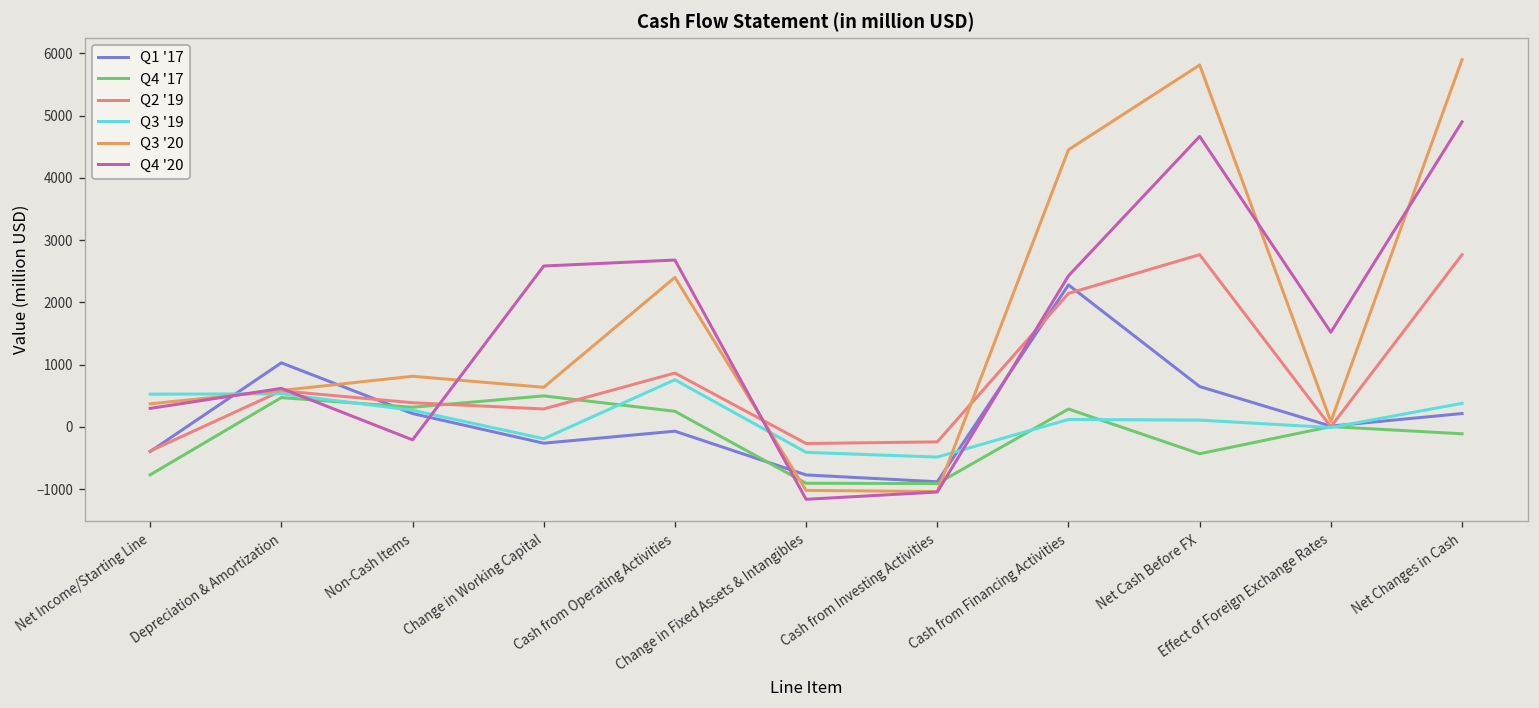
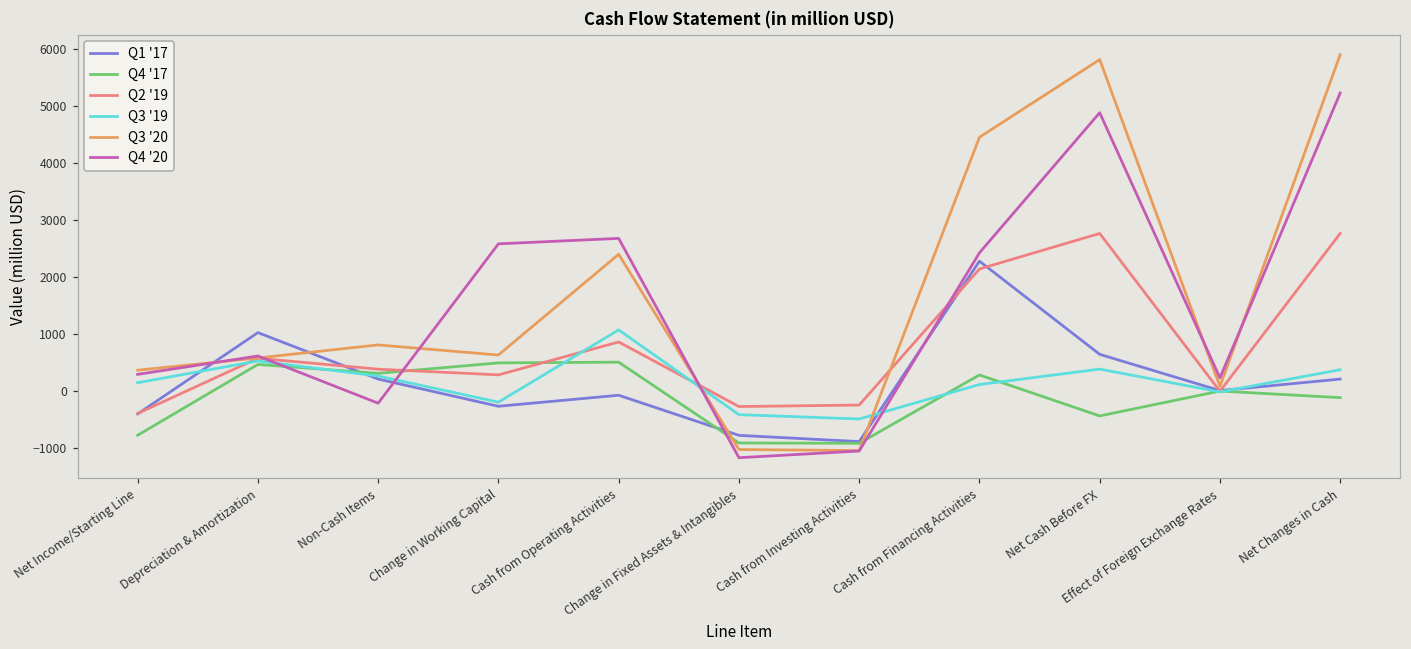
Q3 '19, Net Income/Starting Line: 500 -> 100
Q4 '17, Cash from Operating Activities: 200 -> 500
Q3 '19, Cash from Operating Activities: 800 -> 1100
Q3 '19, Net Cash Before FX: 100 -> 400
Q4 '20, Net Cash Before FX: 4700 -> 4900
Q4 '20, Effect of Foreign Exchange Rates: 1500 -> 200
Q4 '20, Net Changes in Cash: 4900 -> 5200
